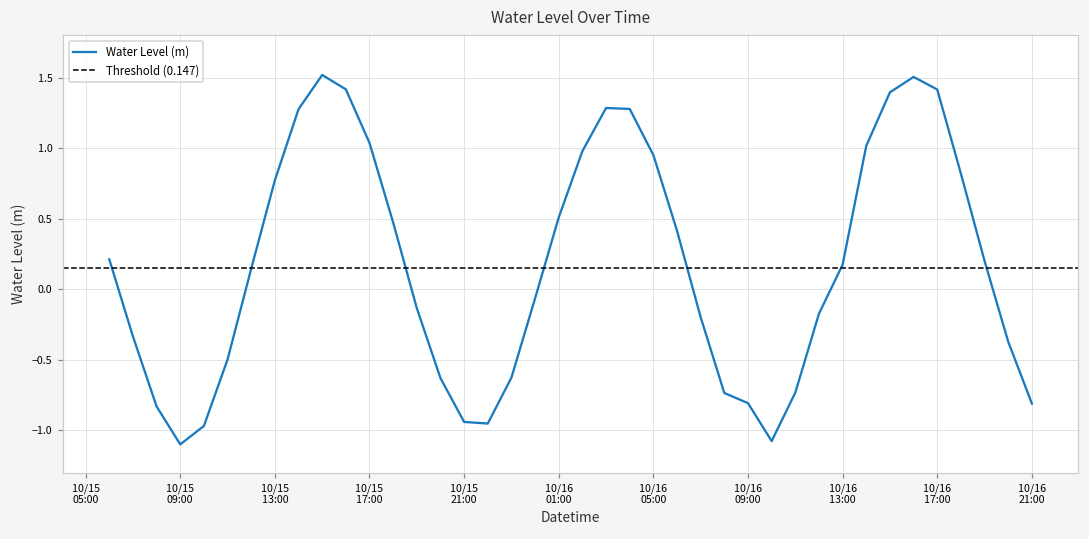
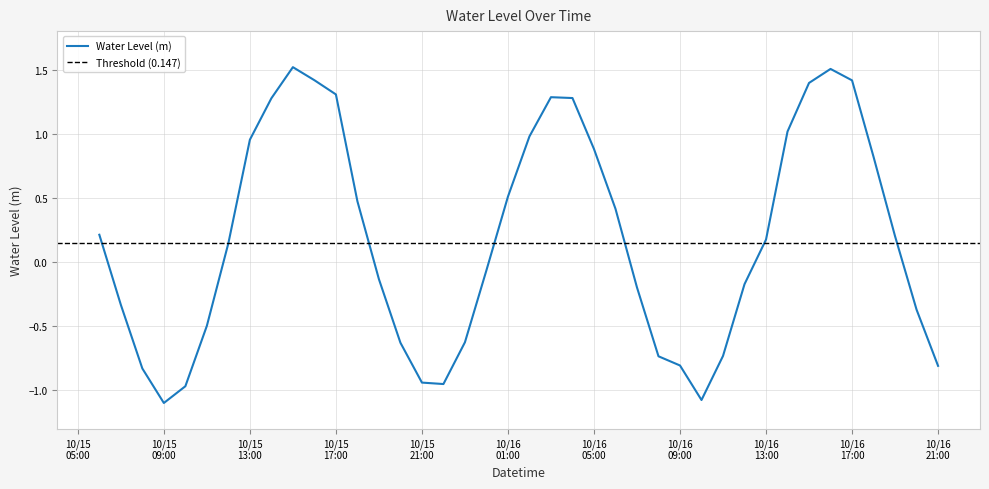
10/15 13:00: 0.77 -> 0.95
10/15 17:00: 1.04 -> 1.31
10/16 05:00: 0.95 -> 0.88
